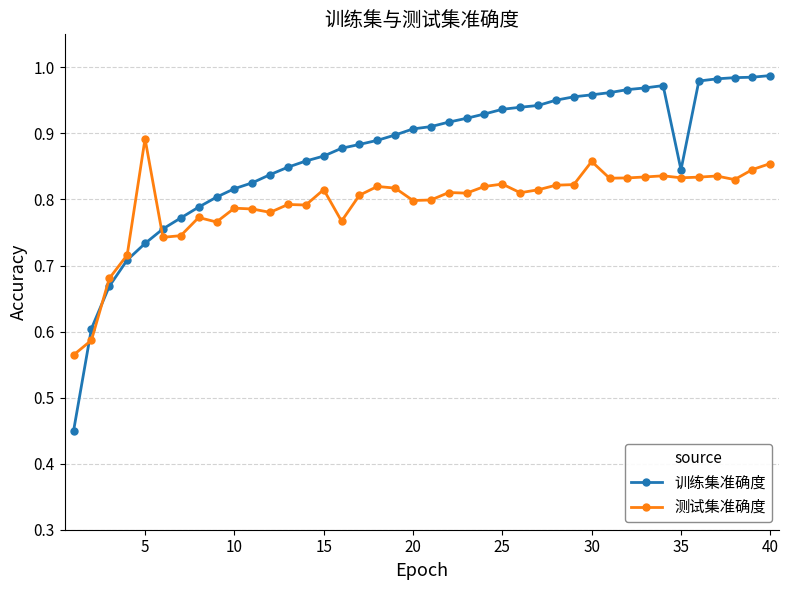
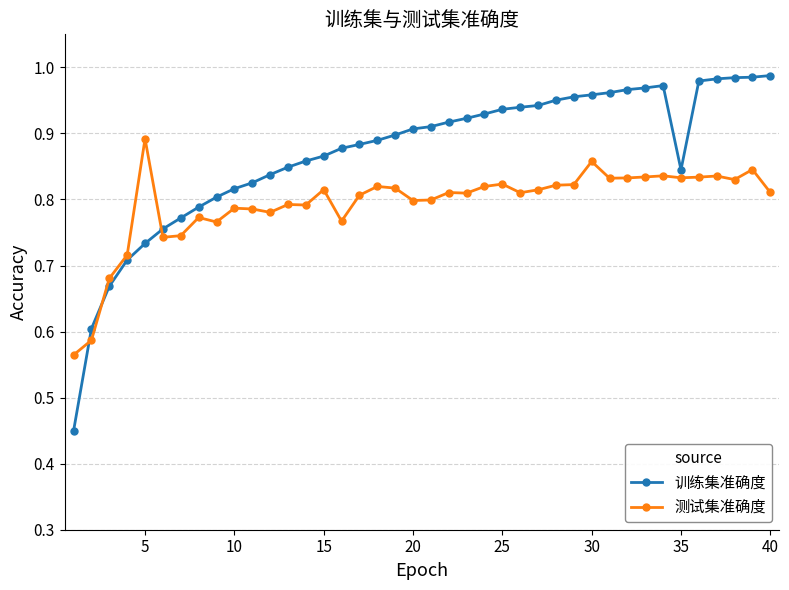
测试集准确度, 40: 0.85 -> 0.81
